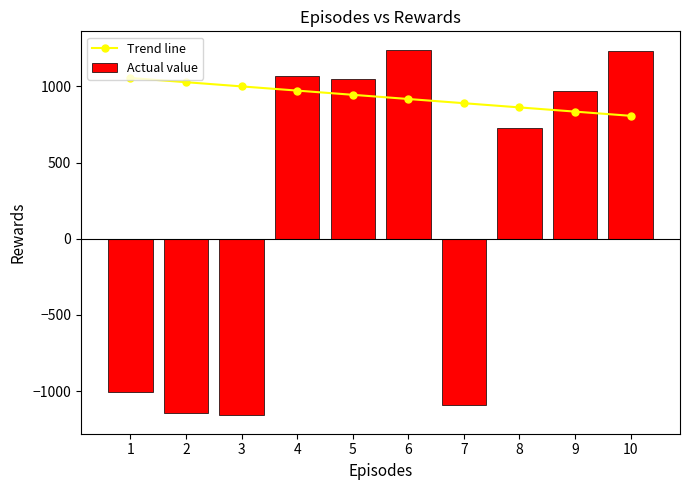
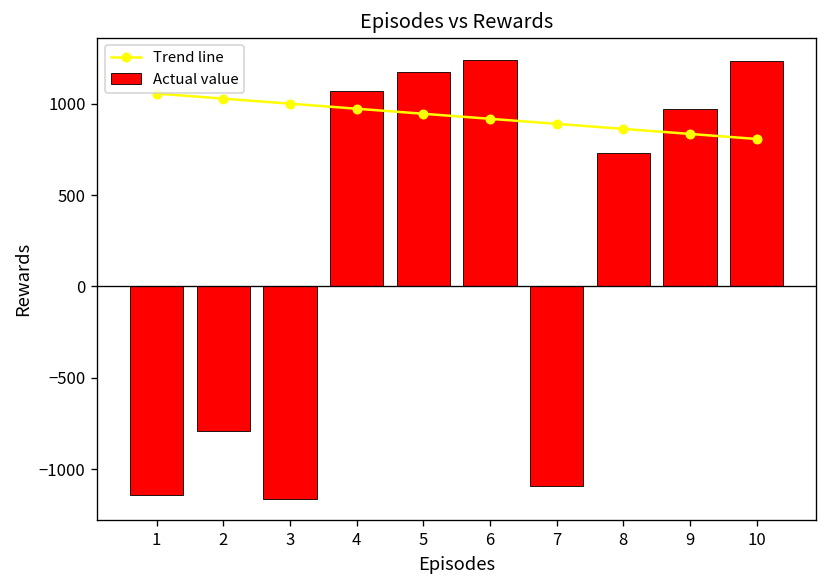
Actual value, 1: -1000 -> -1140
Actual value, 2: -1140 -> -790
Actual value, 5: 1050 -> 1170
